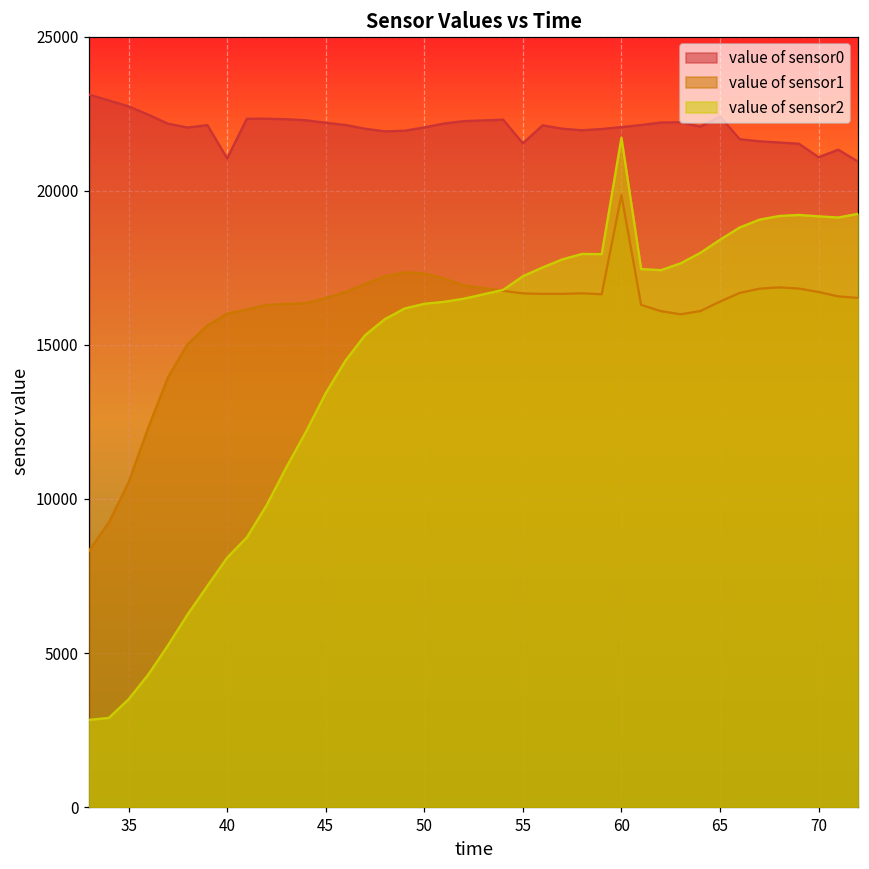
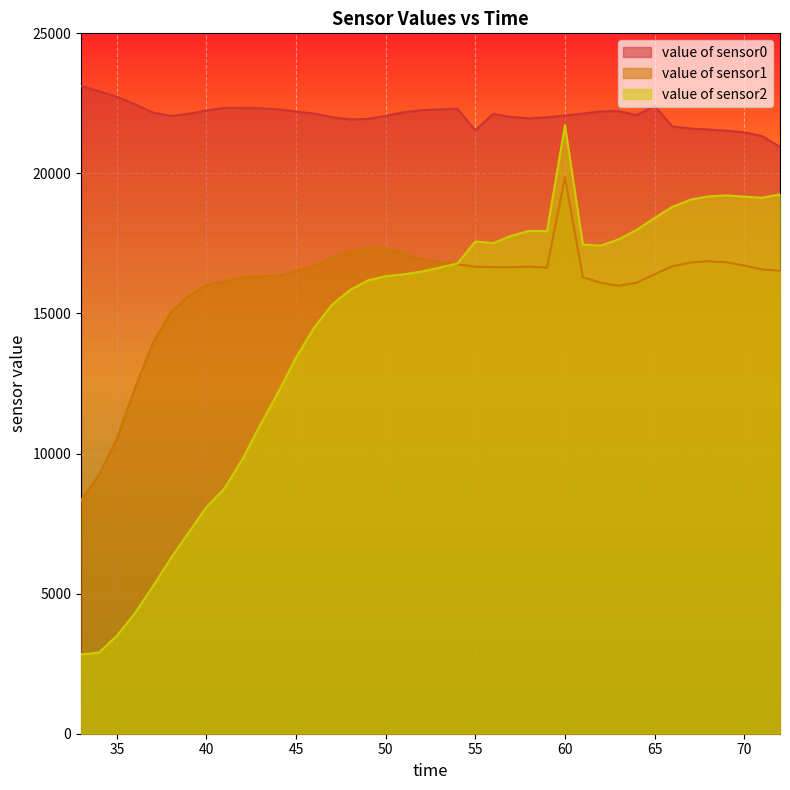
value of sensor0, 40: 21000 -> 22200
value of sensor2, 55: 17200 -> 17600
value of sensor0, 70: 21100 -> 21500
